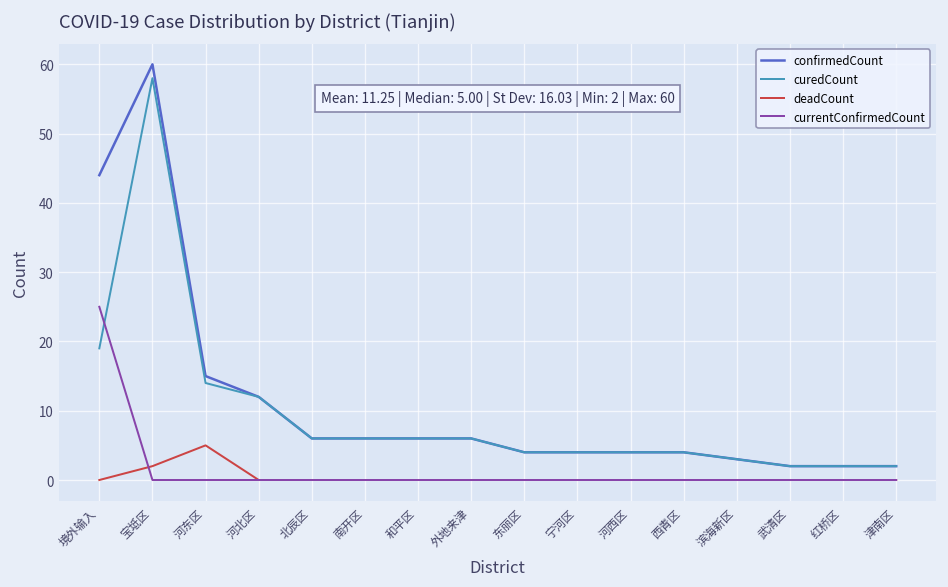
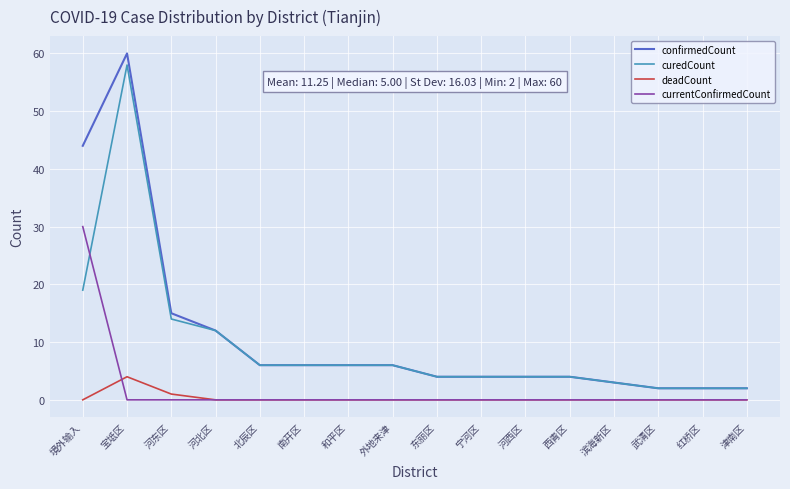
currentConfirmedCount, 境外输入: 25 -> 30
deadCount, 宝坻区: 2 -> 4
deadCount, 河东区: 5 -> 1
